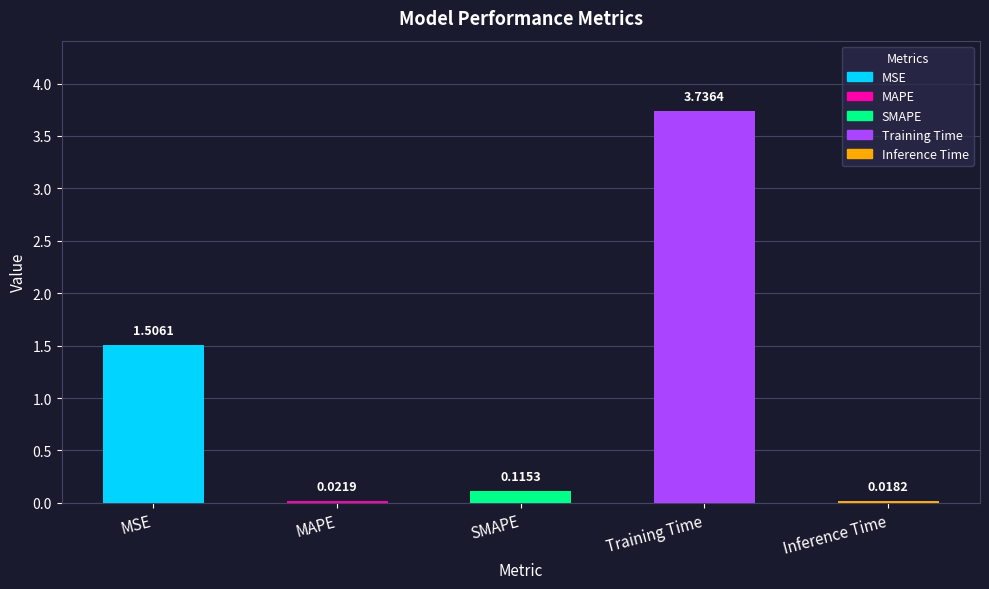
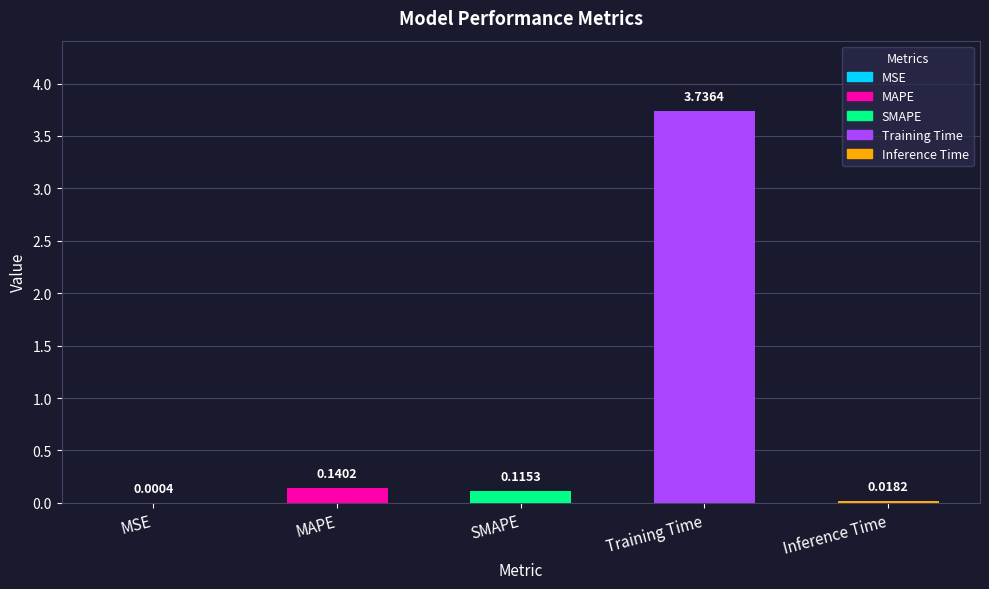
MSE: 1.5061 -> 0.0004
MAPE: 0.0219 -> 0.1402
